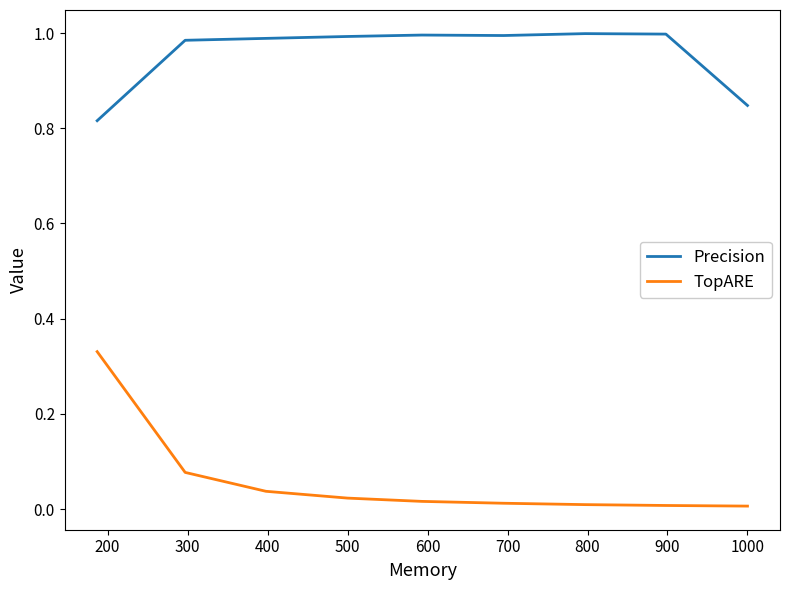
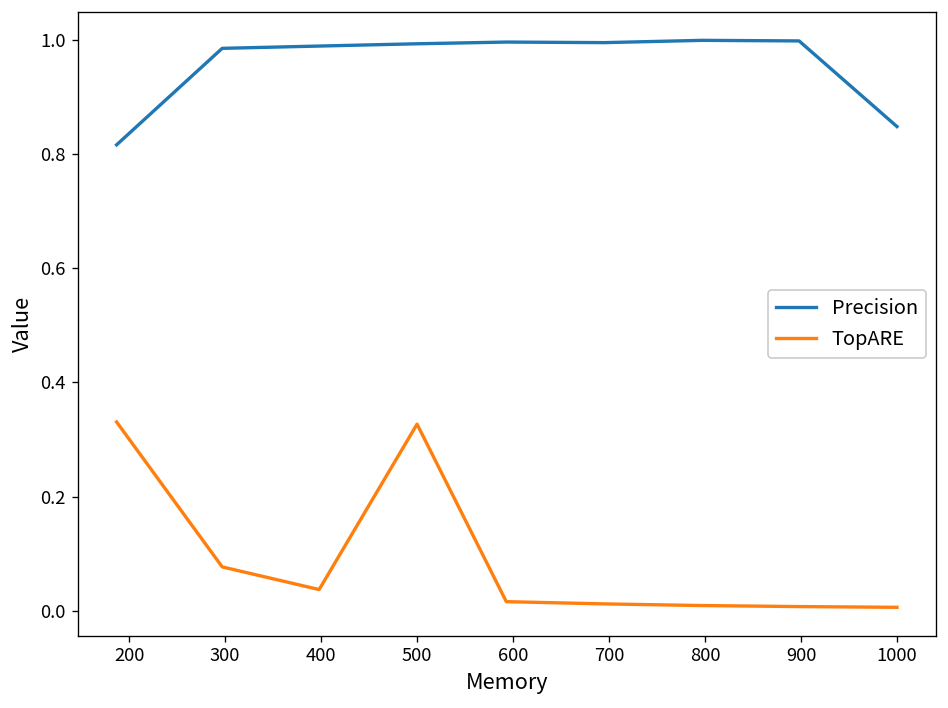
TopARE, 500: 0.02 -> 0.33
